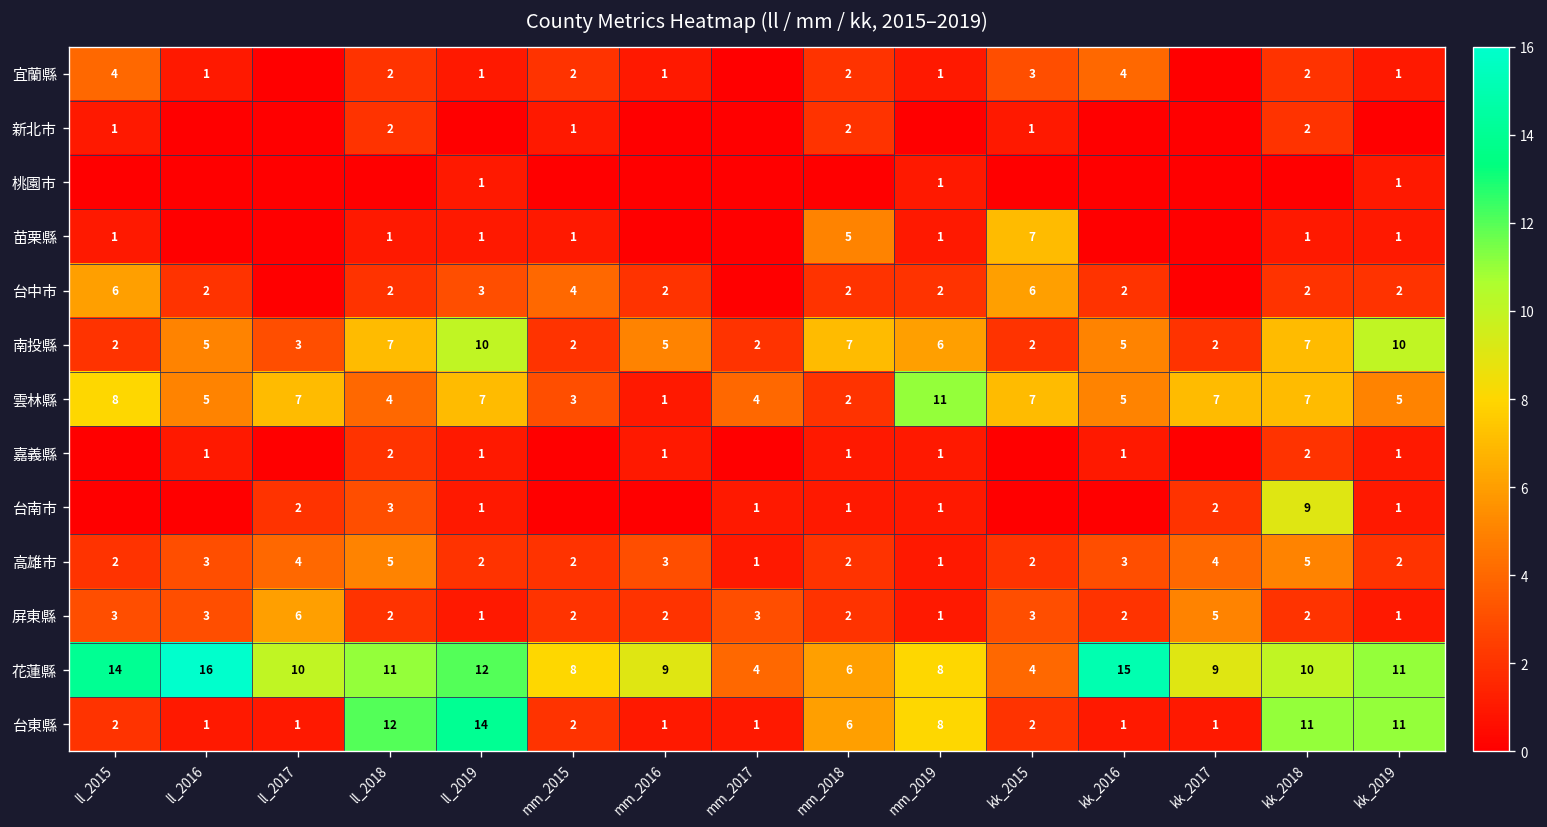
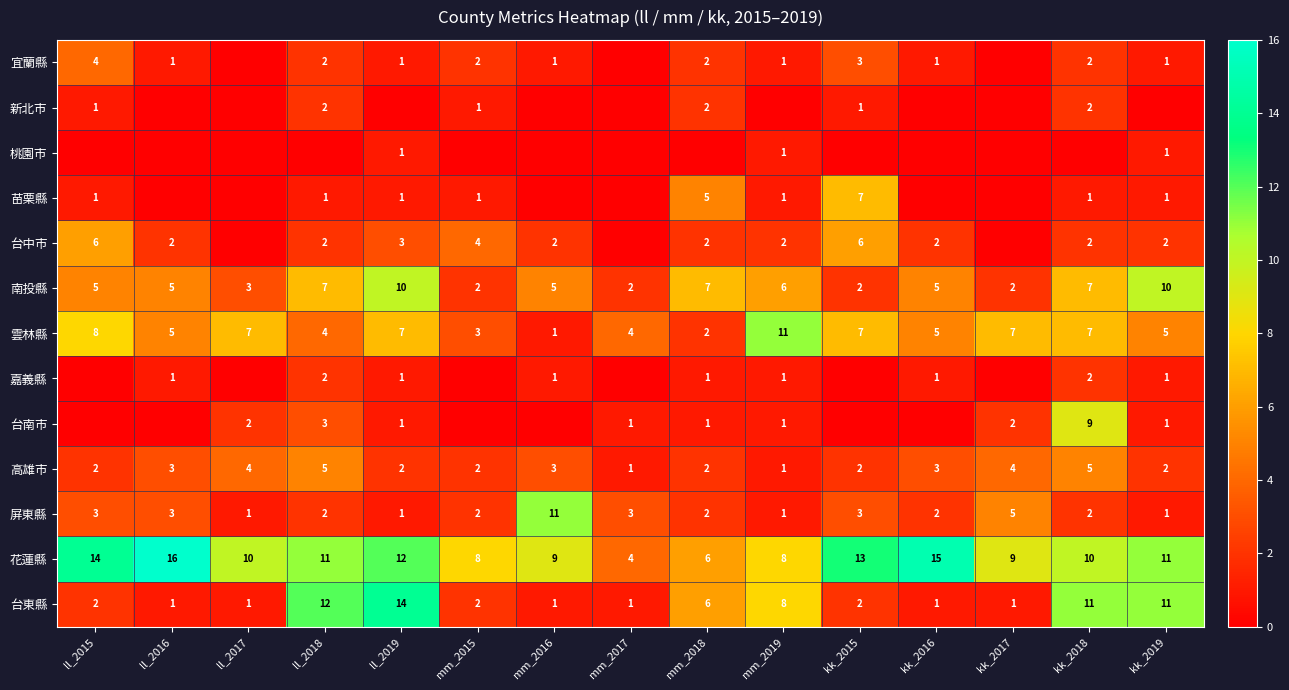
宜蘭縣, kk_2016: 4 -> 1
南投縣, ll_2015: 2 -> 5
屏東縣, ll_2017: 6 -> 1
屏東縣, mm_2016: 2 -> 11
花蓮縣, kk_2015: 4 -> 13
